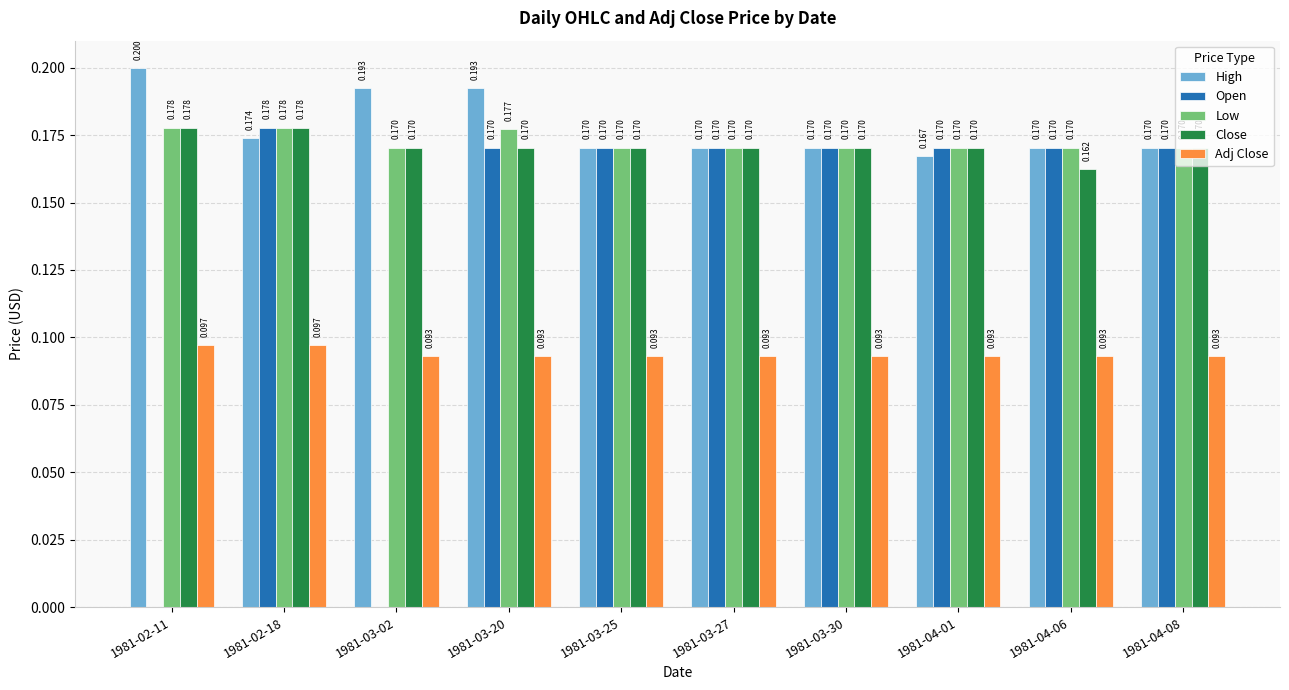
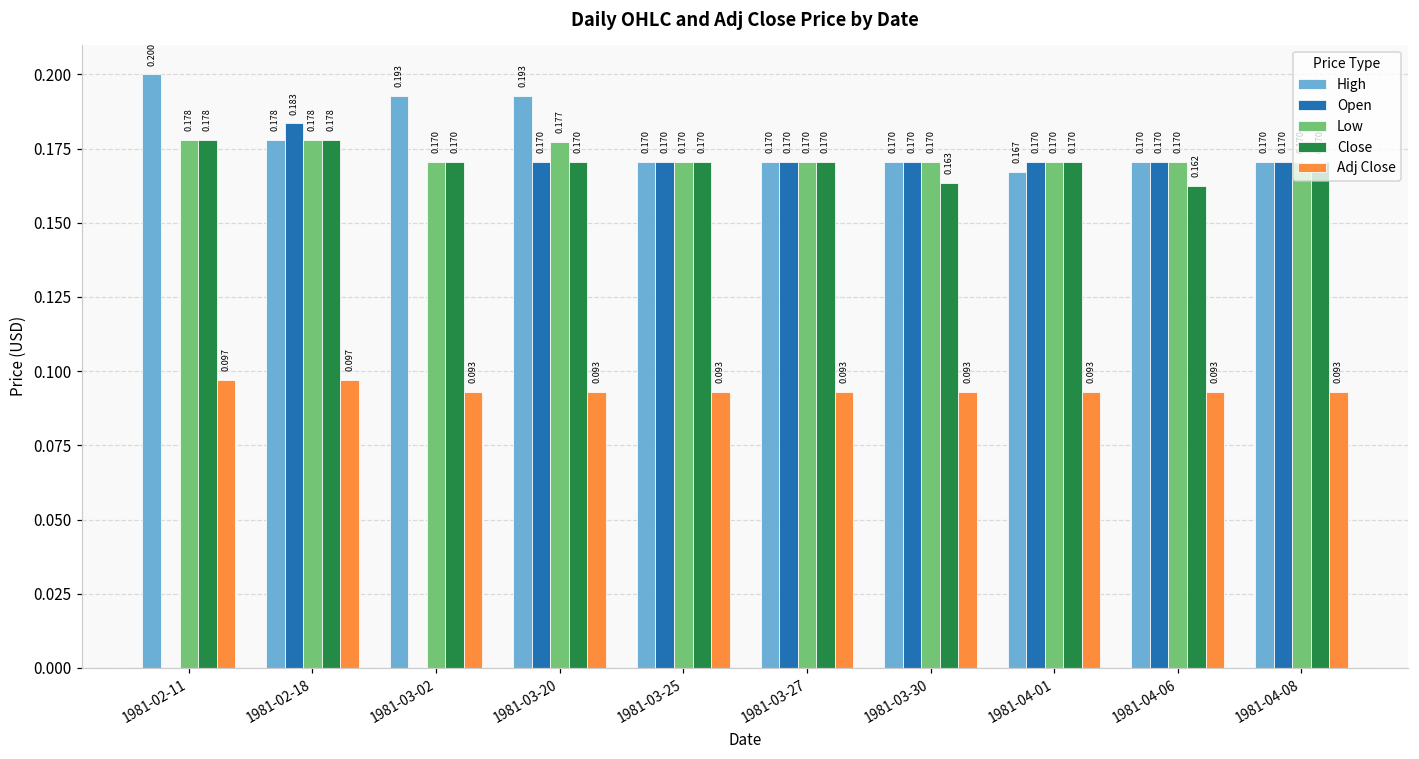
High, 1981-02-18: 0.174 -> 0.178
Open, 1981-02-18: 0.178 -> 0.183
Close, 1981-03-30: 0.170 -> 0.163
